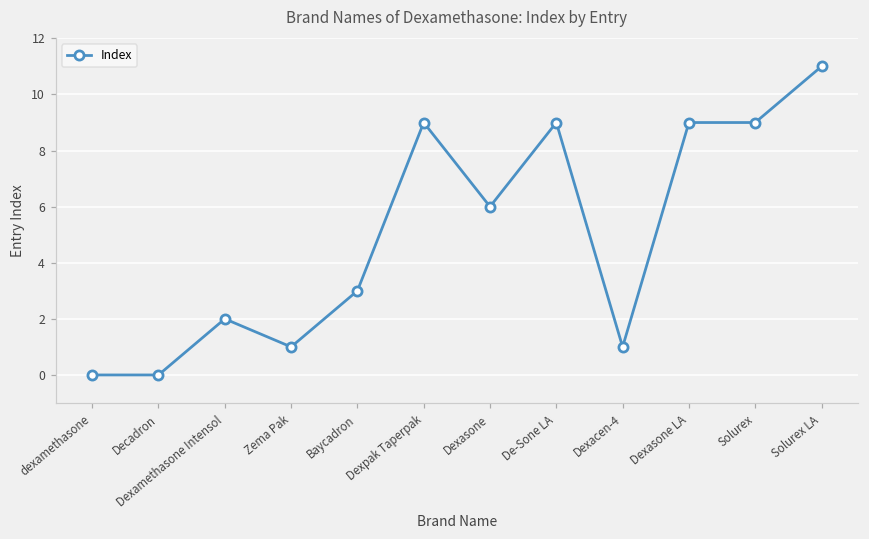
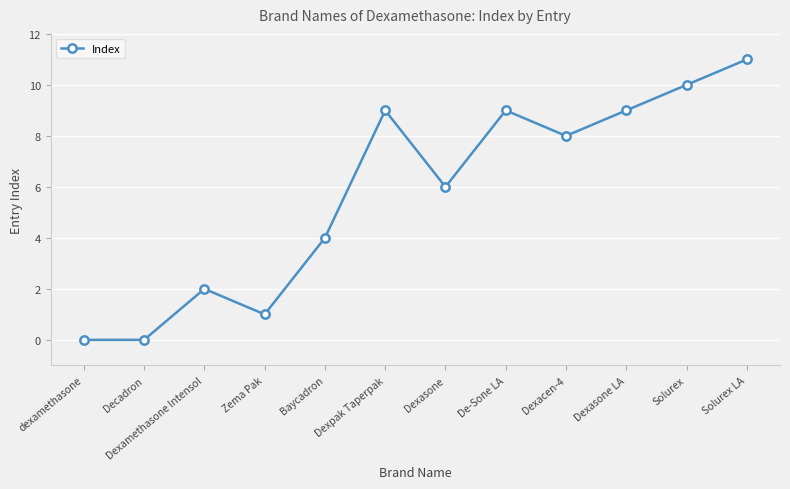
Baycadron: 3 -> 4
Dexacen-4: 1 -> 8
Solurex: 9 -> 10
